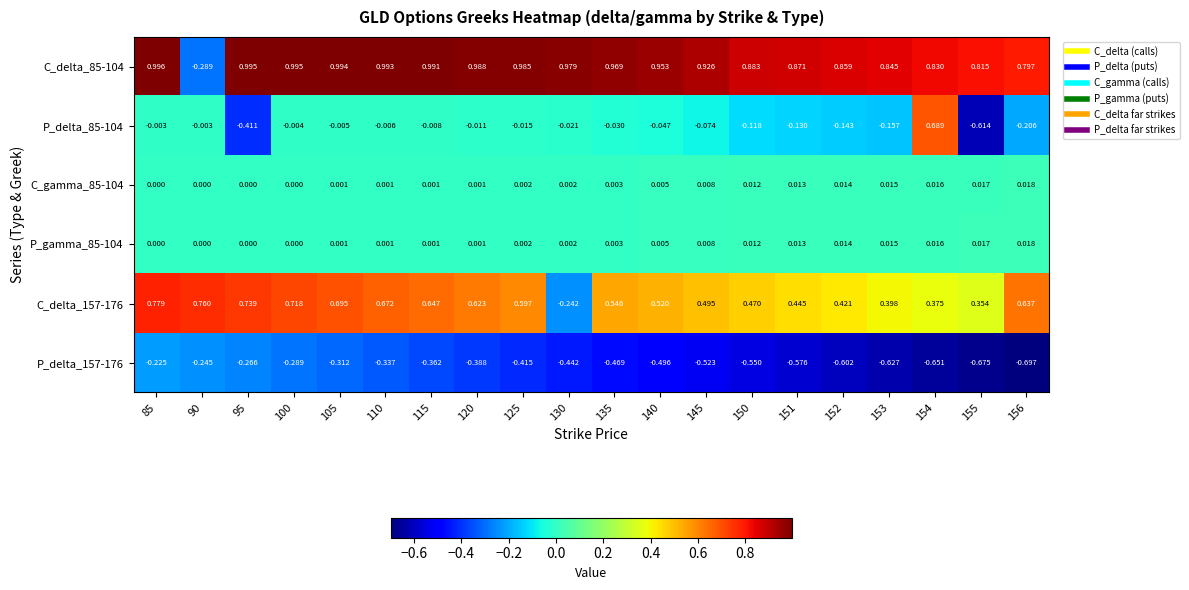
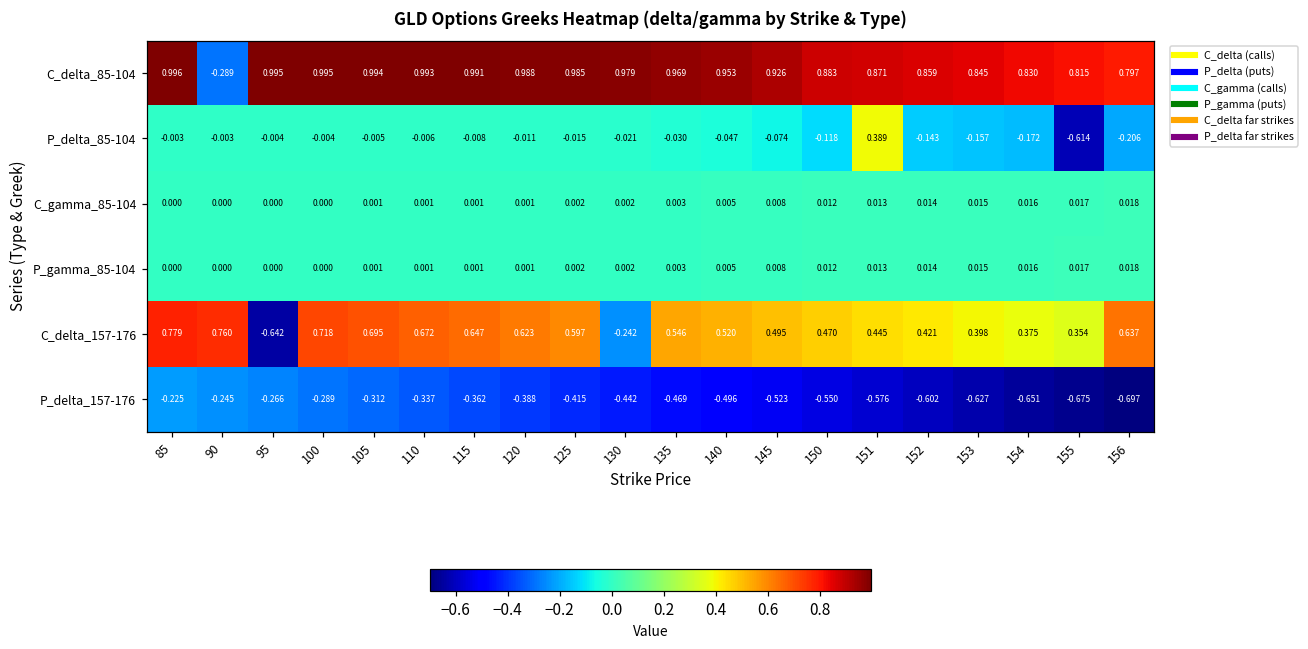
P_delta_85-104, 95: -0.411 -> -0.004
P_delta_85-104, 151: -0.130 -> 0.389
P_delta_85-104, 154: 0.689 -> -0.172
C_delta_157-176, 95: 0.739 -> -0.642
